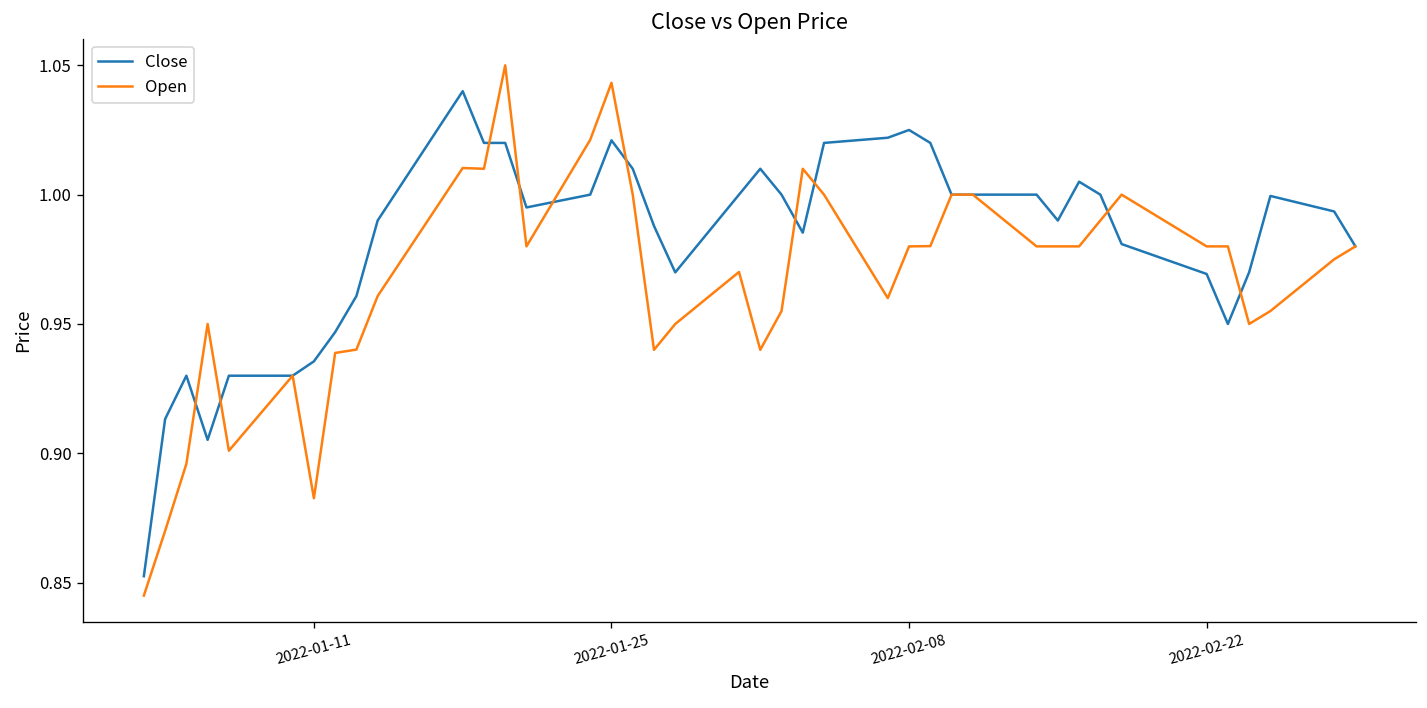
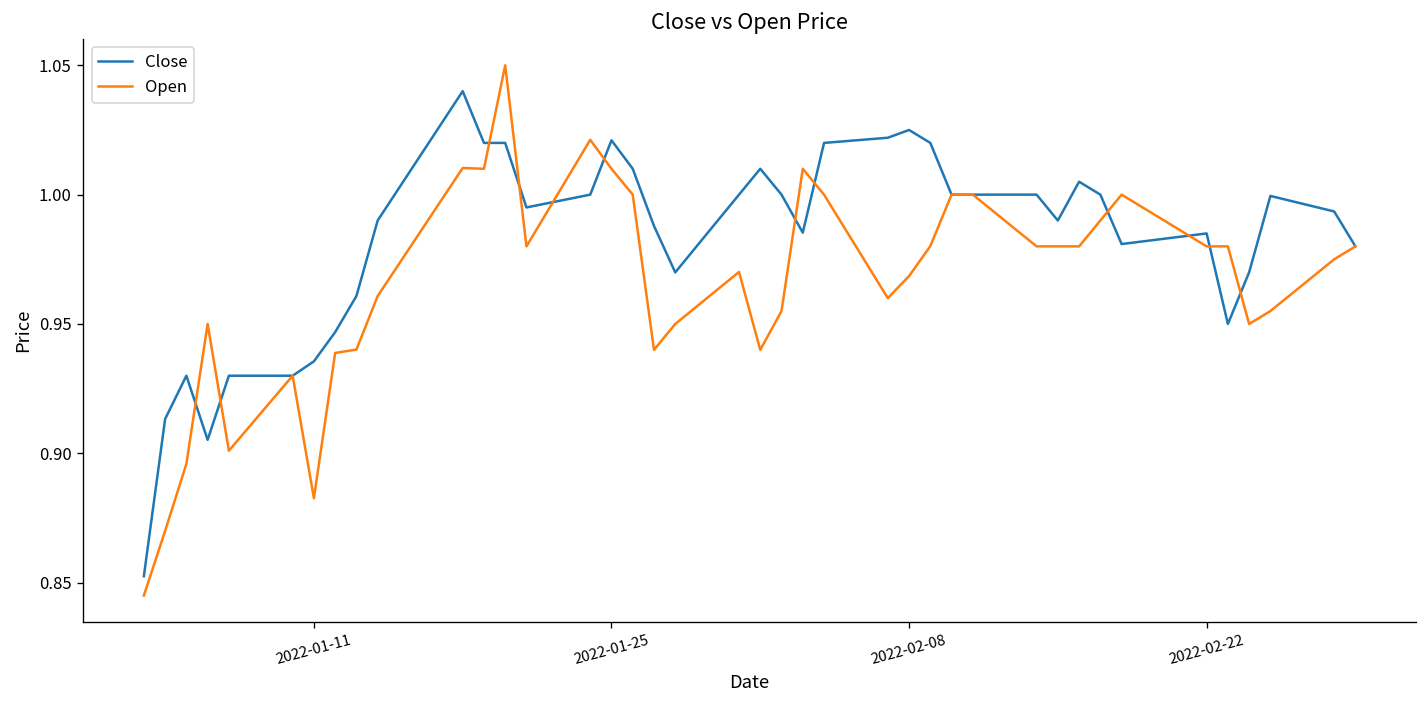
Open, 2022-01-25: 1.043 -> 1.010
Open, 2022-02-08: 0.980 -> 0.969
Close, 2022-02-22: 0.969 -> 0.985
